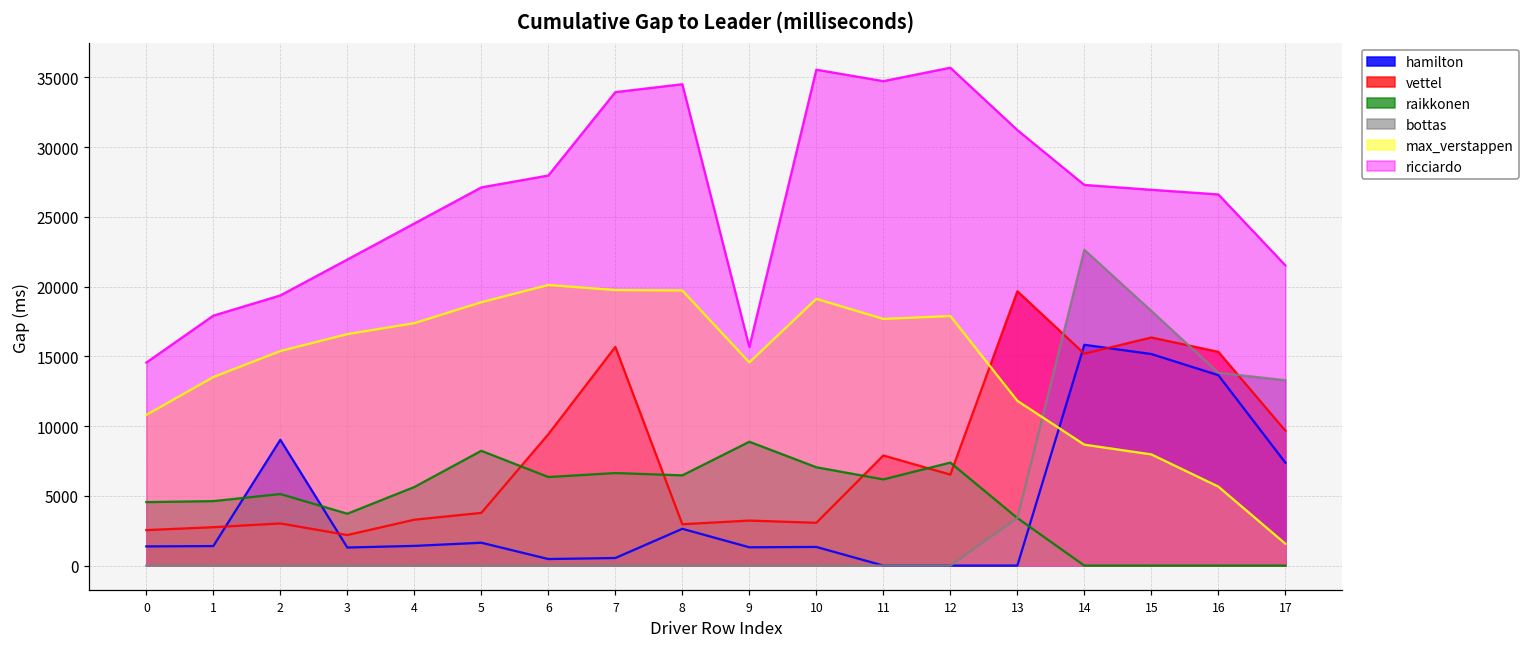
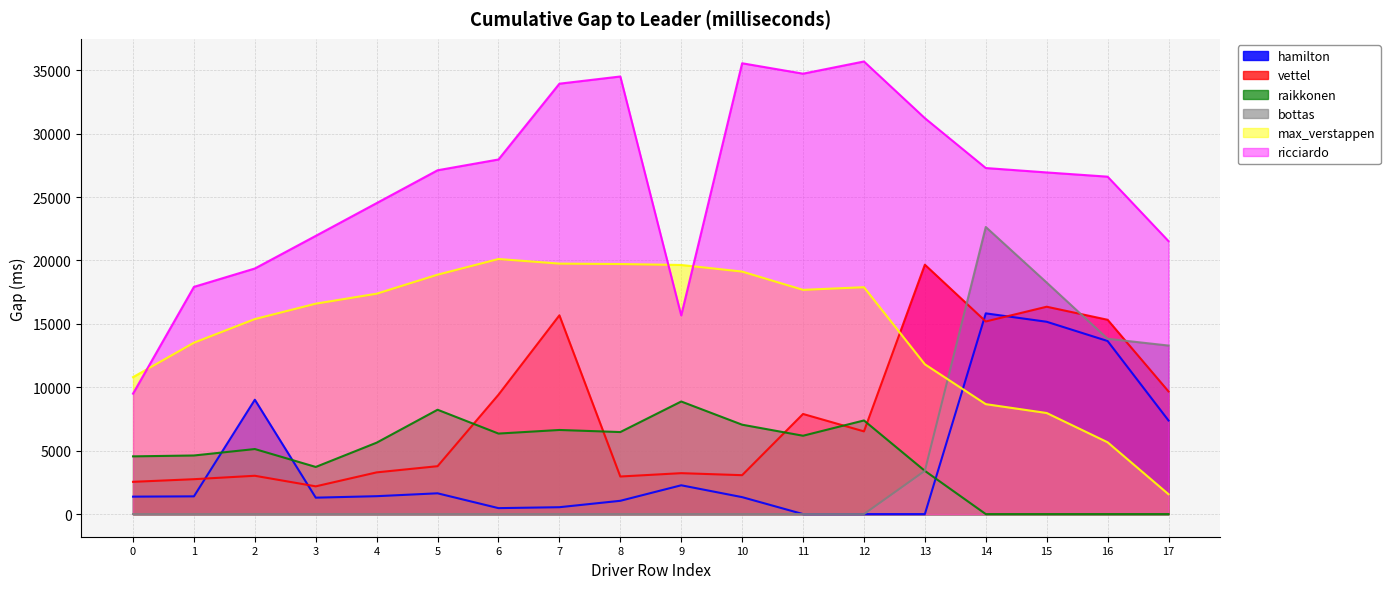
ricciardo, 0: 14600 -> 9500
hamilton, 8: 2600 -> 1000
hamilton, 9: 1300 -> 2300
max_verstappen, 9: 14600 -> 19600
